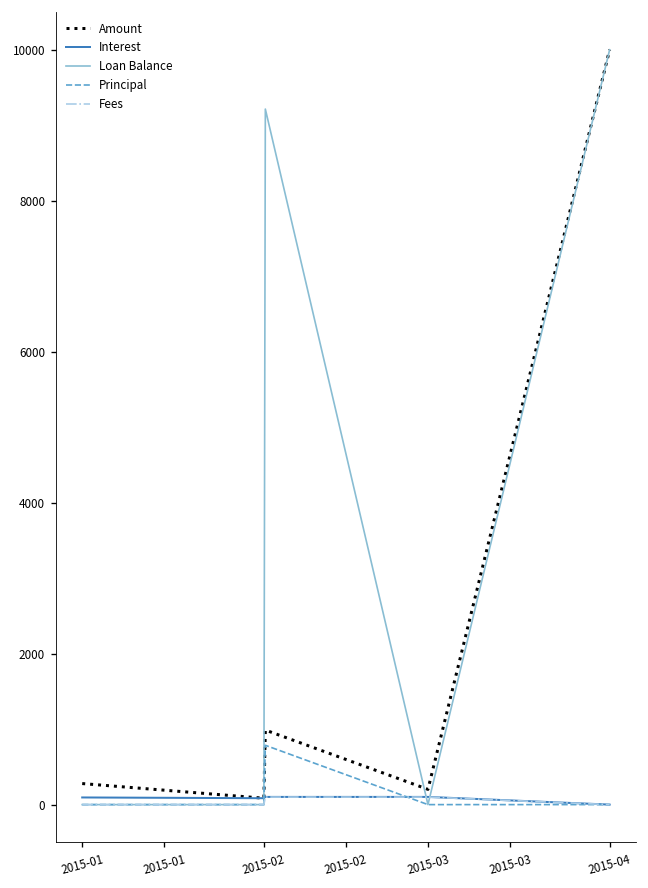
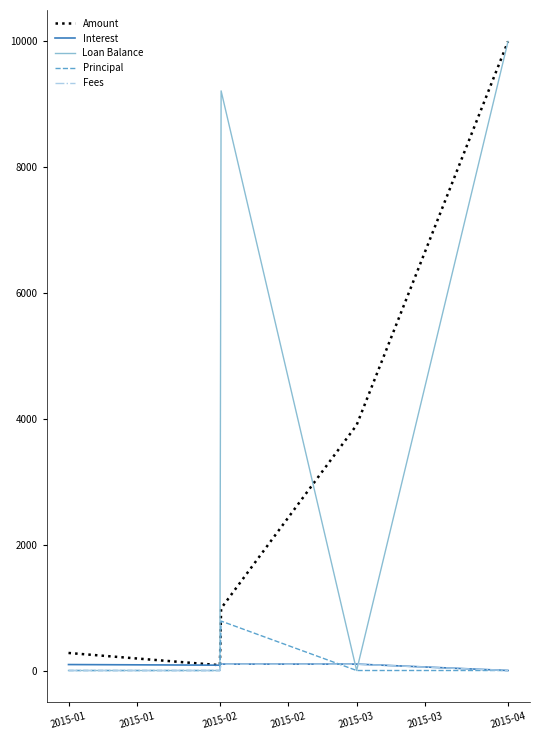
Amount, 2015-03: 200 -> 3900
